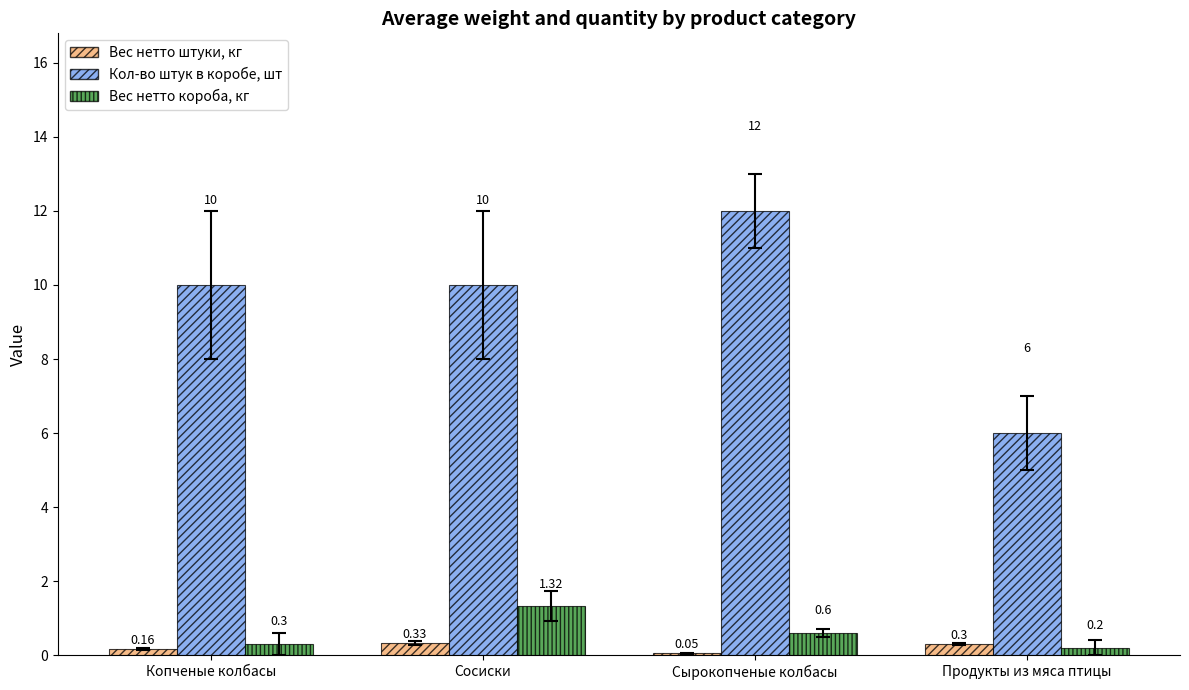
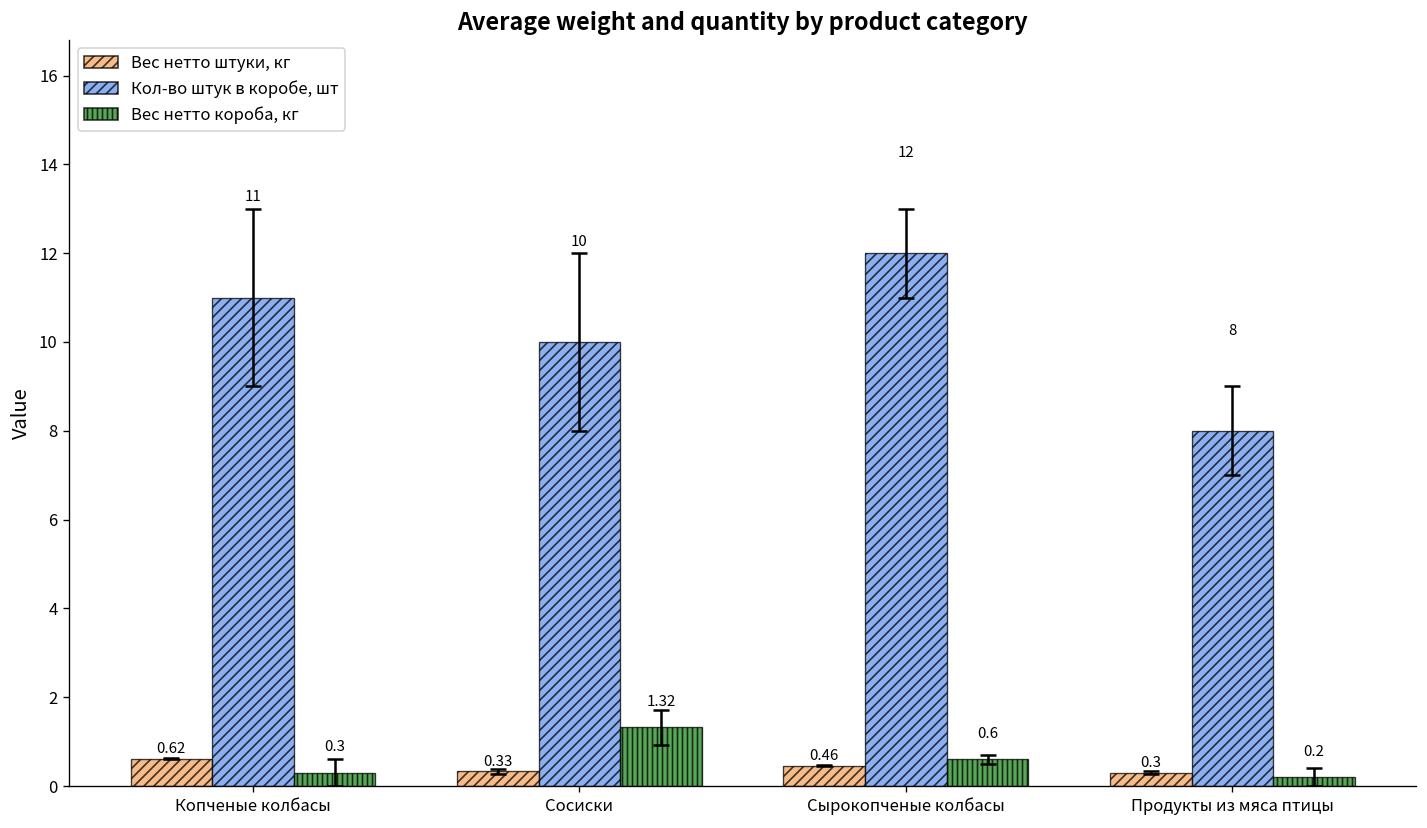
Вес нетто штуки, кг, Копченые колбасы: 0.16 -> 0.62
Кол-во штук в коробе, шт, Копченые колбасы: 10 -> 11
Вес нетто штуки, кг, Сырокопченые колбасы: 0.05 -> 0.46
Кол-во штук в коробе, шт, Продукты из мяса птицы: 6 -> 8
